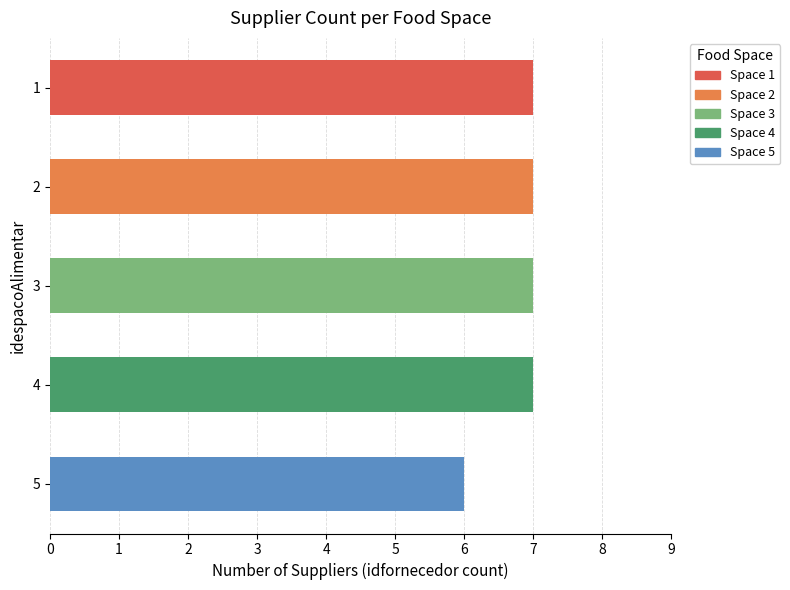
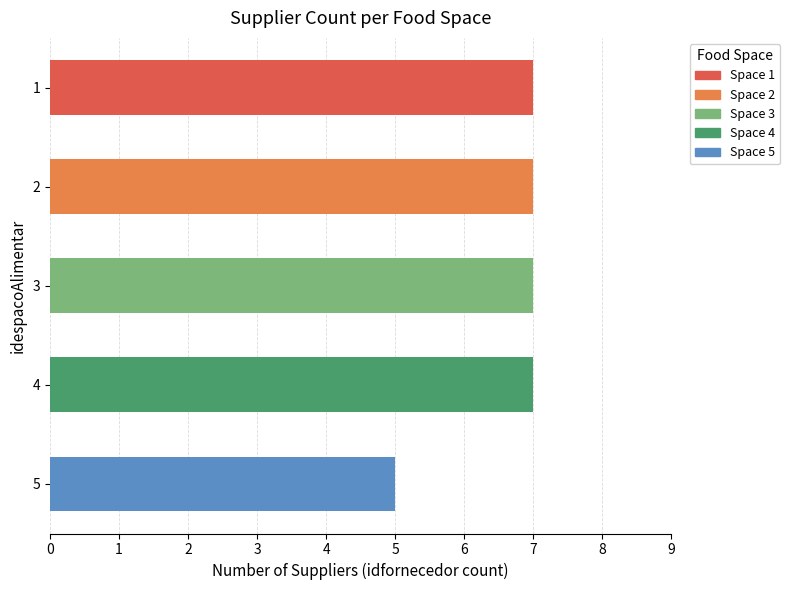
5: 6 -> 5
